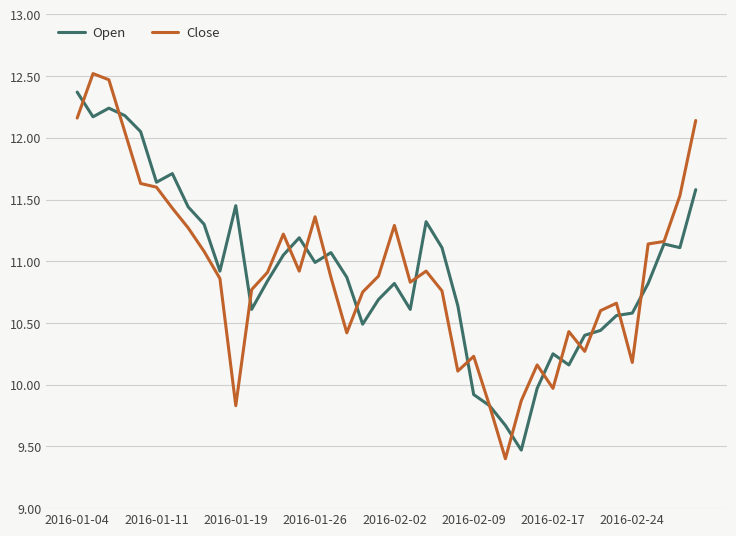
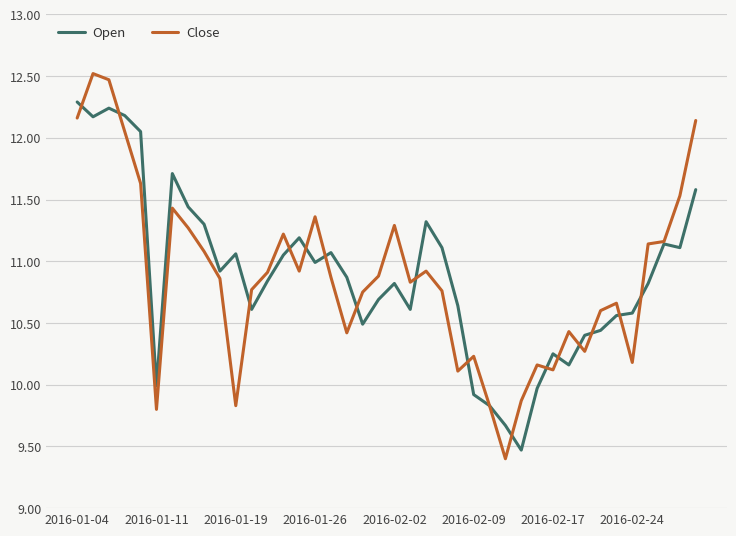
Open, 2016-01-04: 12.37 -> 12.29
Open, 2016-01-11: 11.64 -> 9.99
Close, 2016-01-11: 11.6 -> 9.8
Open, 2016-01-19: 11.45 -> 11.06
Close, 2016-02-17: 9.97 -> 10.12
